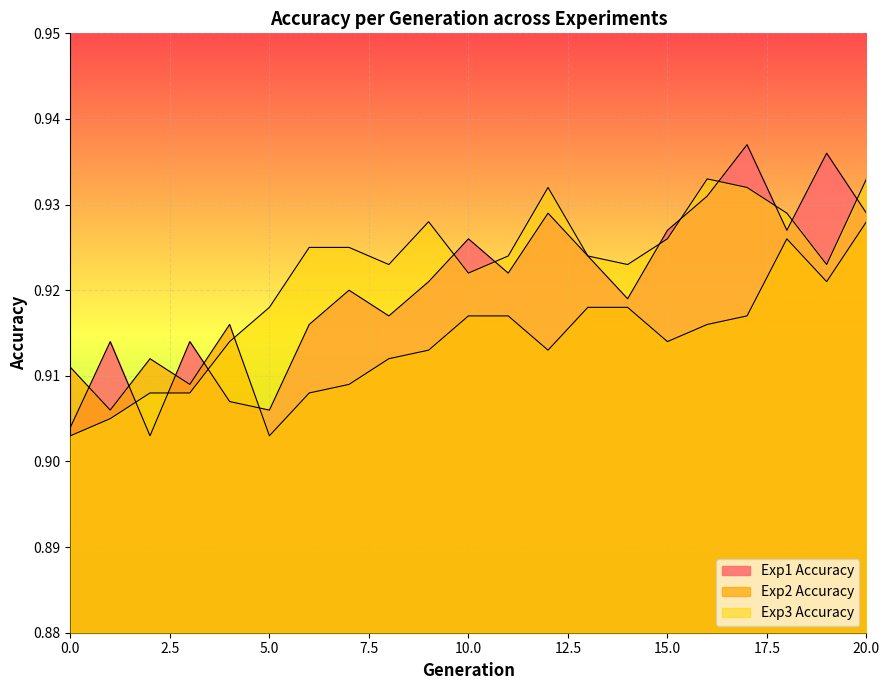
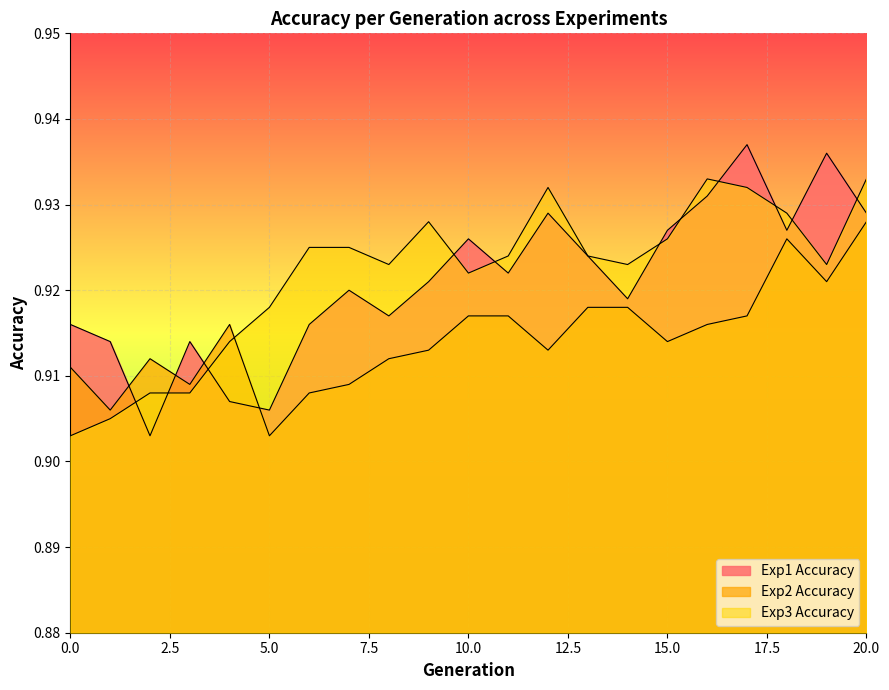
Exp1 Accuracy, 0.0: 0.904 -> 0.916
